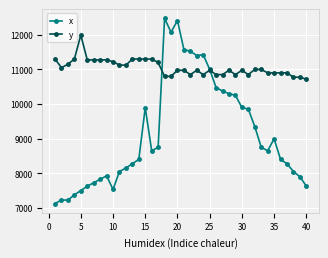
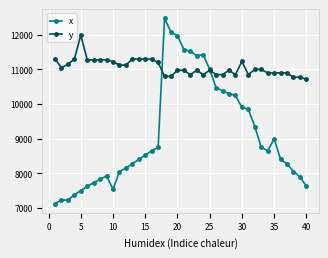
x, 15: 9900 -> 8500
x, 20: 12400 -> 12000
y, 30: 11000 -> 11200
